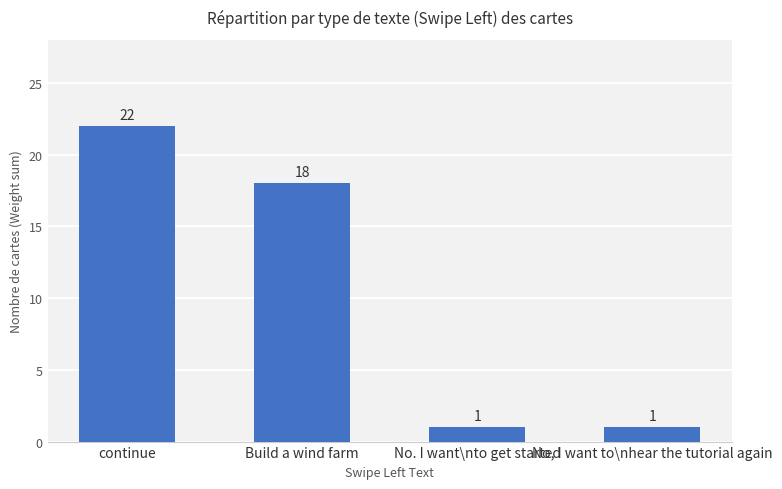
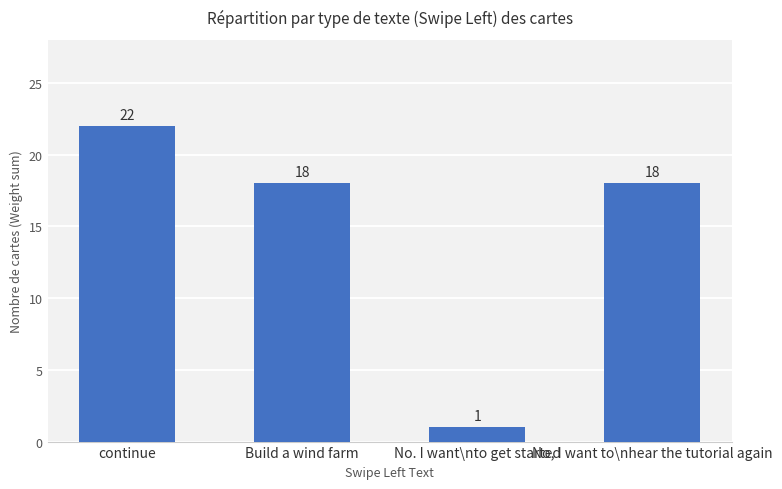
No, I want to\nhear the tutorial again: 1 -> 18
